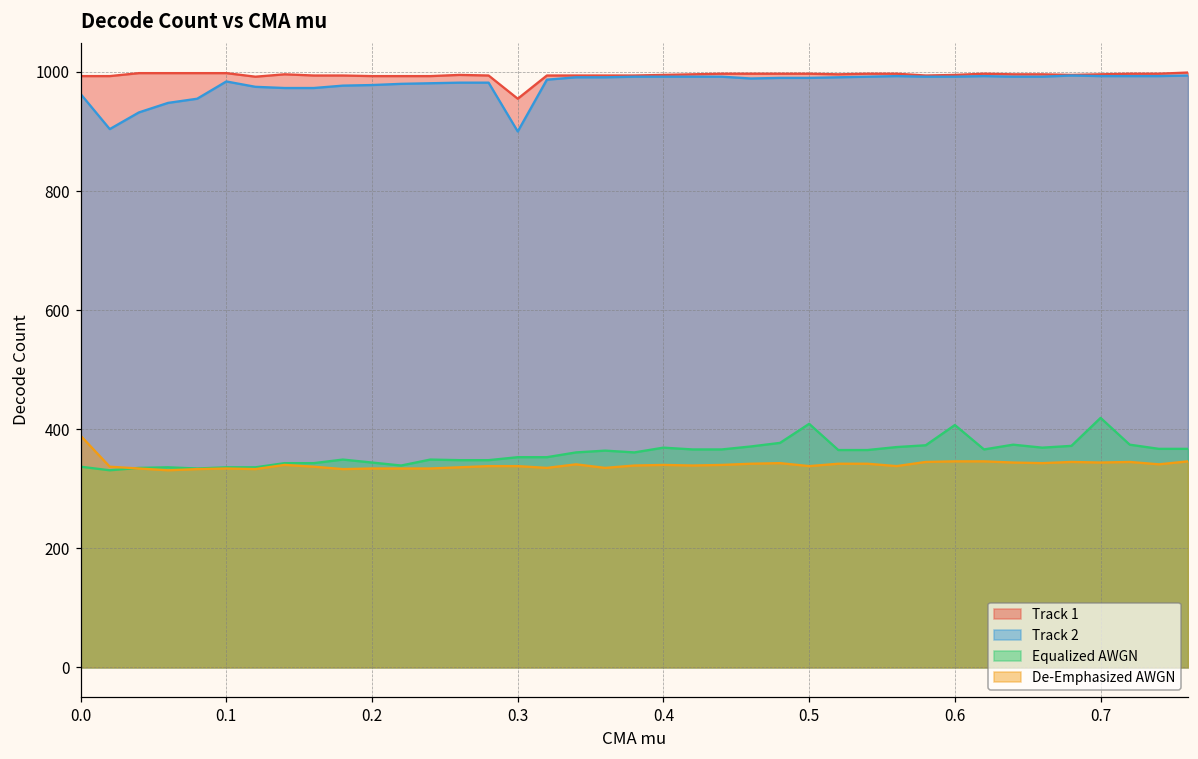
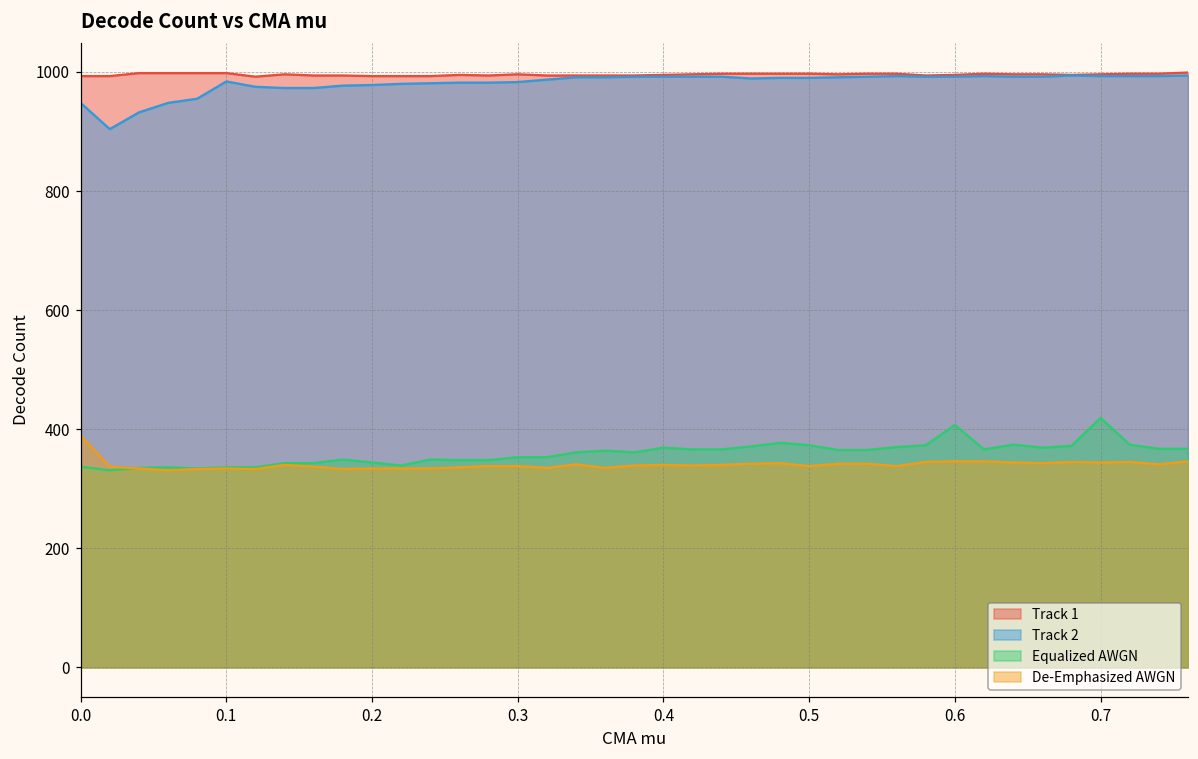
Track 2, 0.0: 960 -> 950
Track 1, 0.3: 960 -> 1000
Track 2, 0.3: 900 -> 980
Equalized AWGN, 0.5: 410 -> 370
